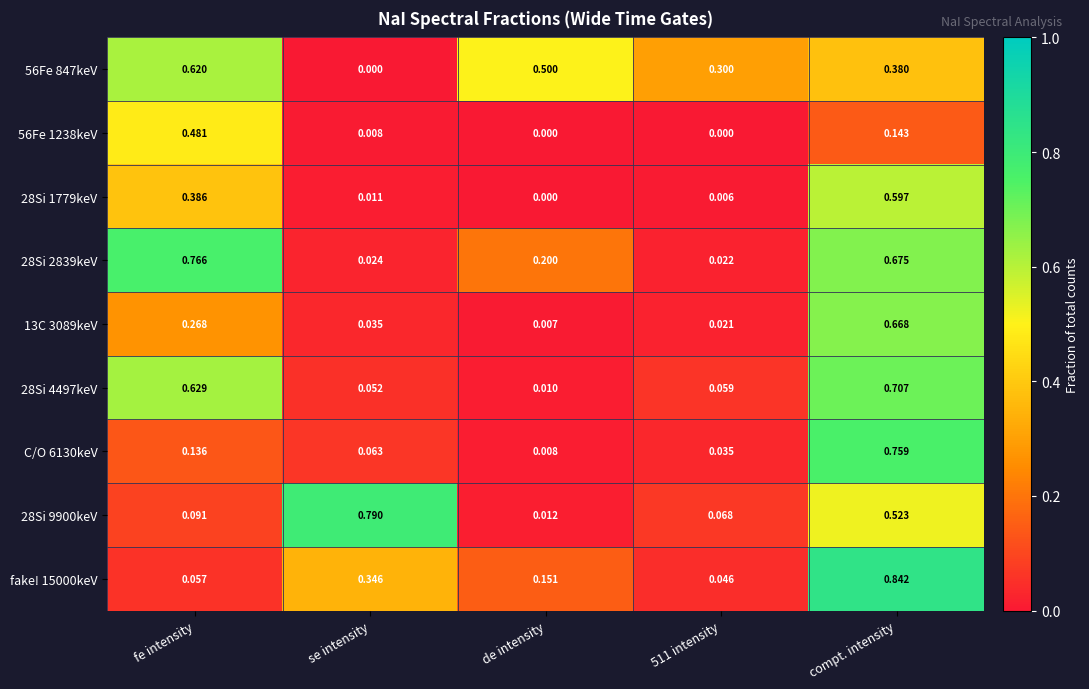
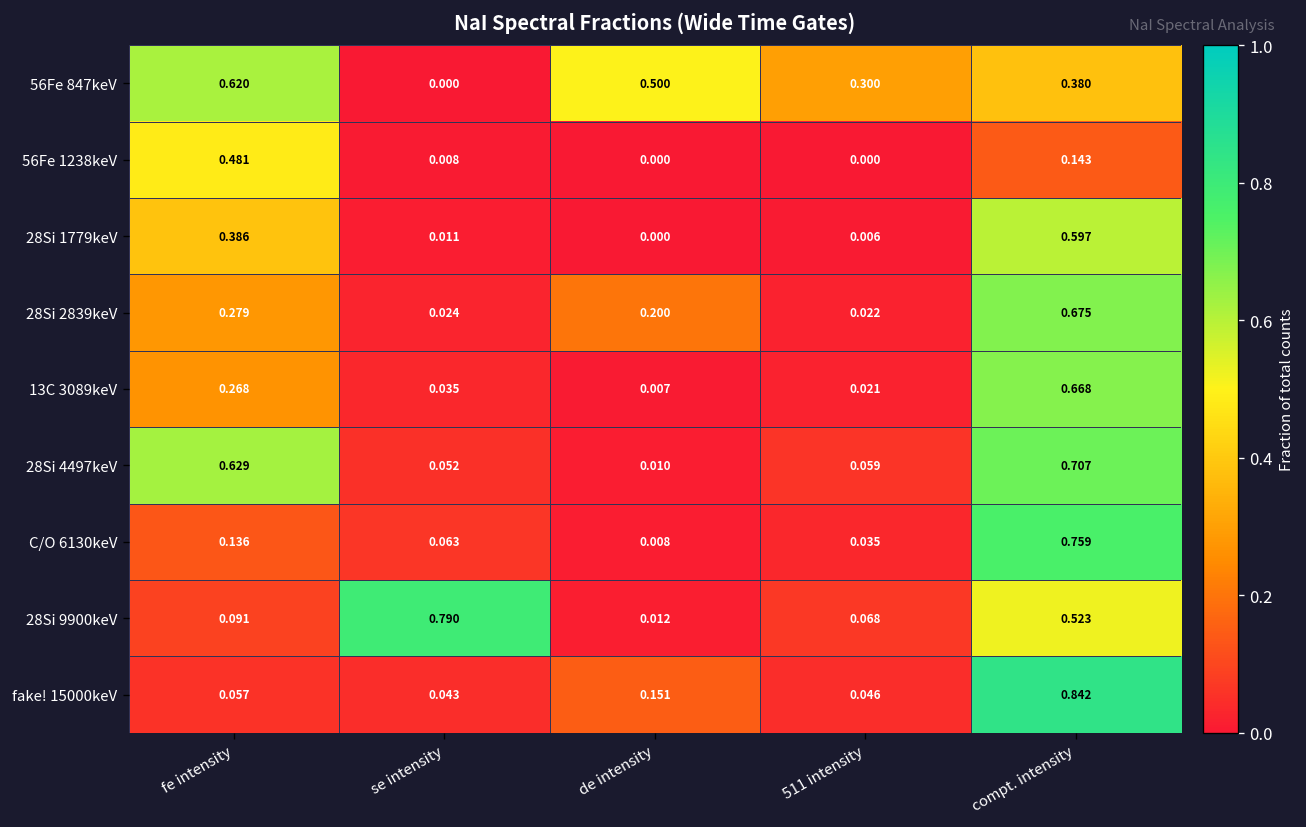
28Si 2839keV, fe intensity: 0.766 -> 0.279
fake! 15000keV, se intensity: 0.346 -> 0.043
